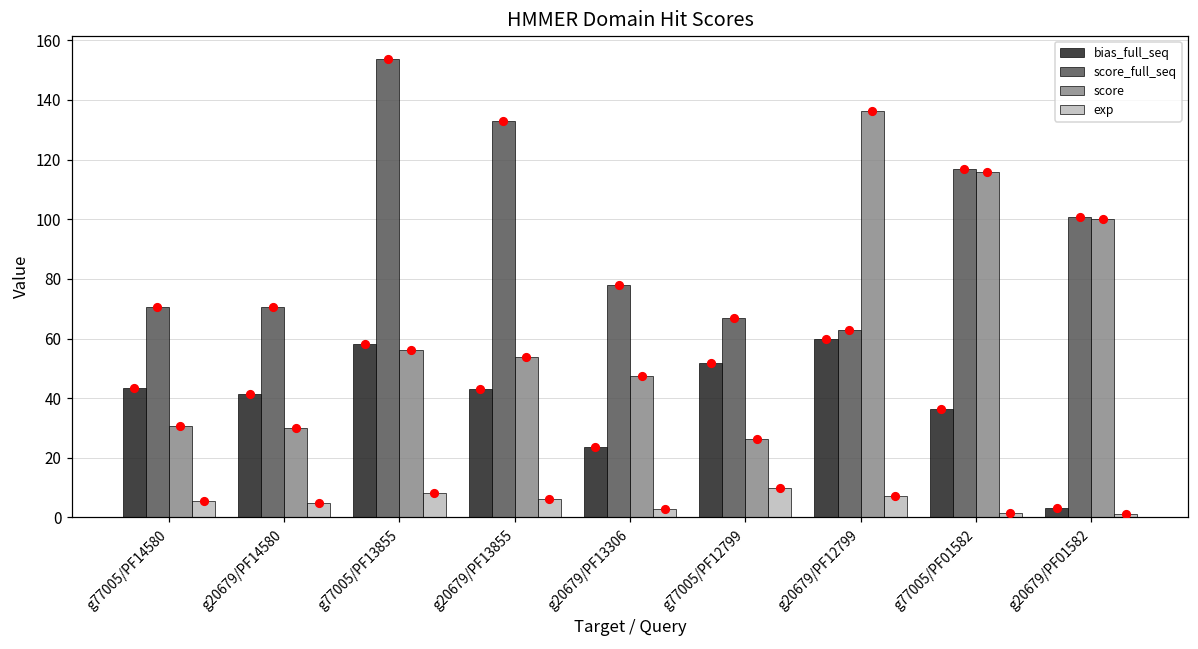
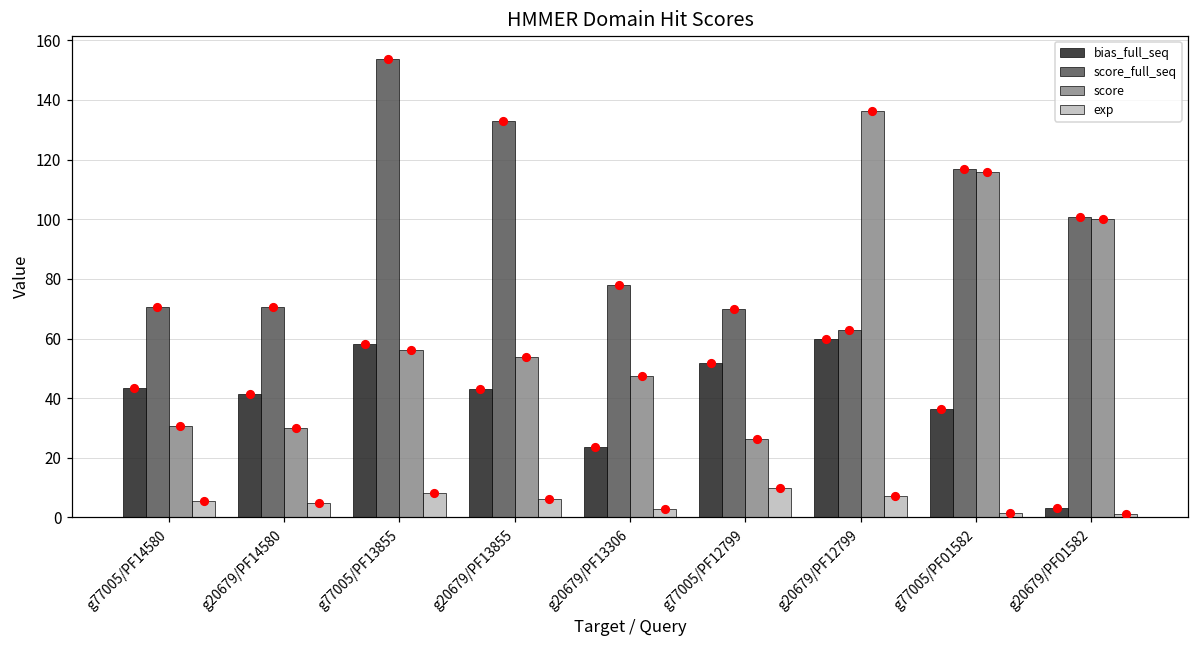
score_full_seq, g77005/PF12799: 67 -> 70
